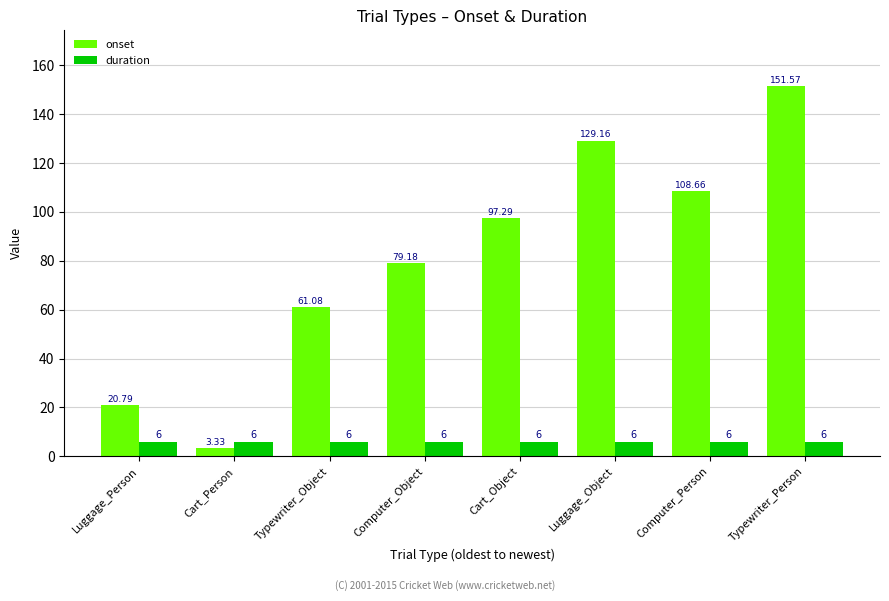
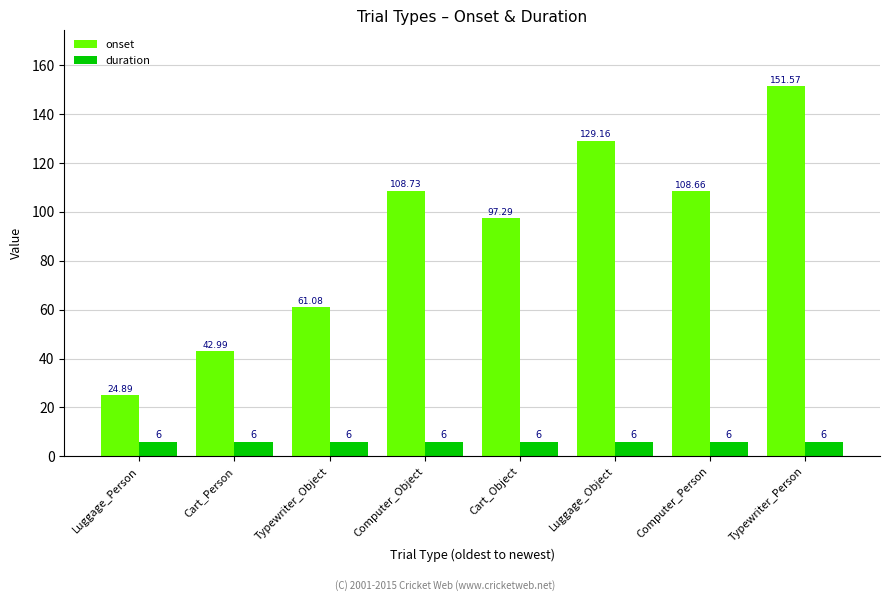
onset, Luggage_Person: 20.79 -> 24.89
onset, Cart_Person: 3.33 -> 42.99
onset, Computer_Object: 79.18 -> 108.73
